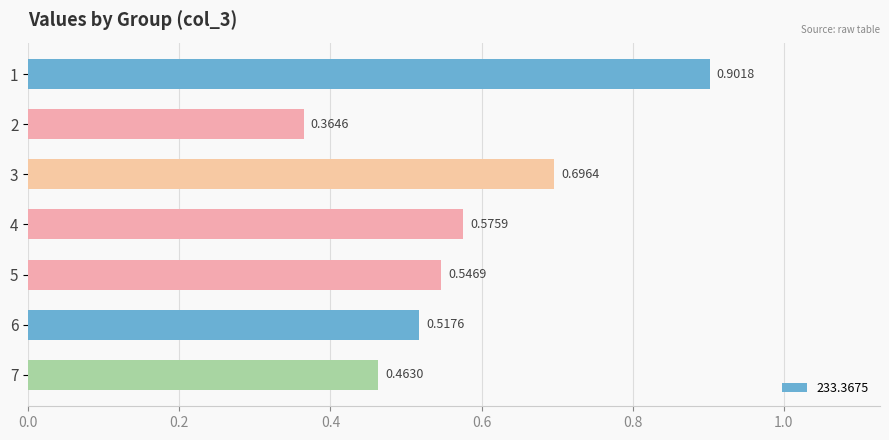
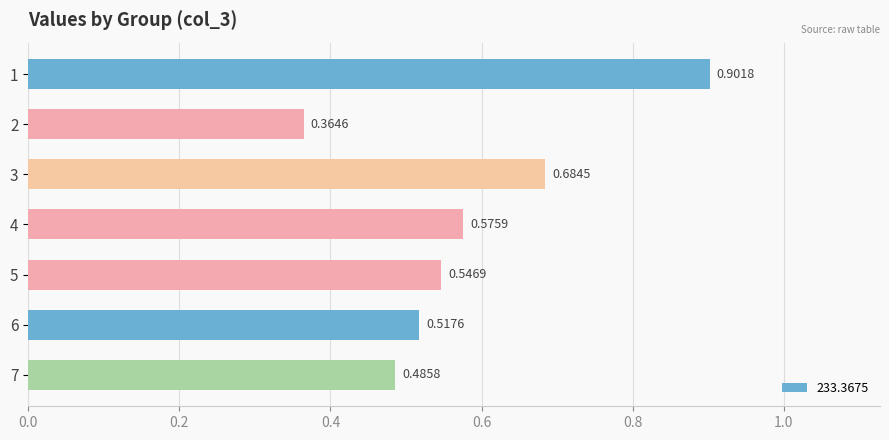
3: 0.6964 -> 0.6845
7: 0.4630 -> 0.4858
